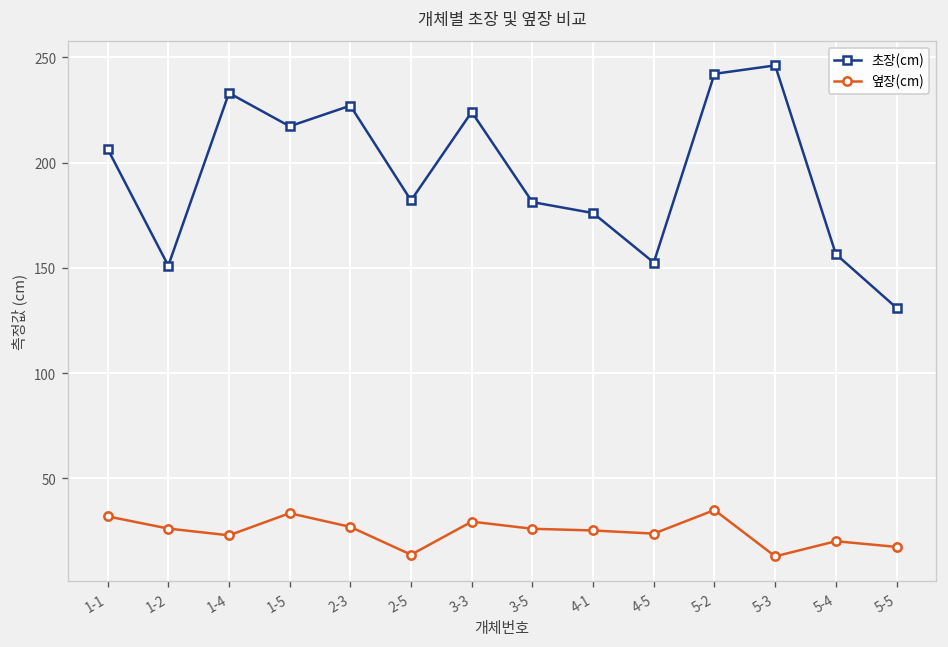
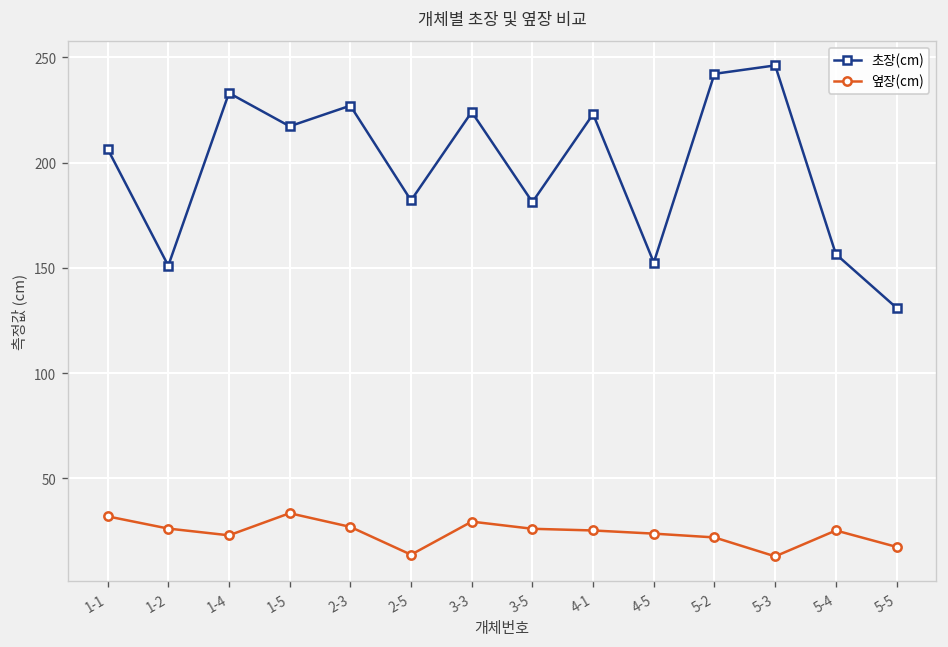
초장(cm), 4-1: 176 -> 223
옆장(cm), 5-2: 35 -> 22
옆장(cm), 5-4: 20 -> 25
